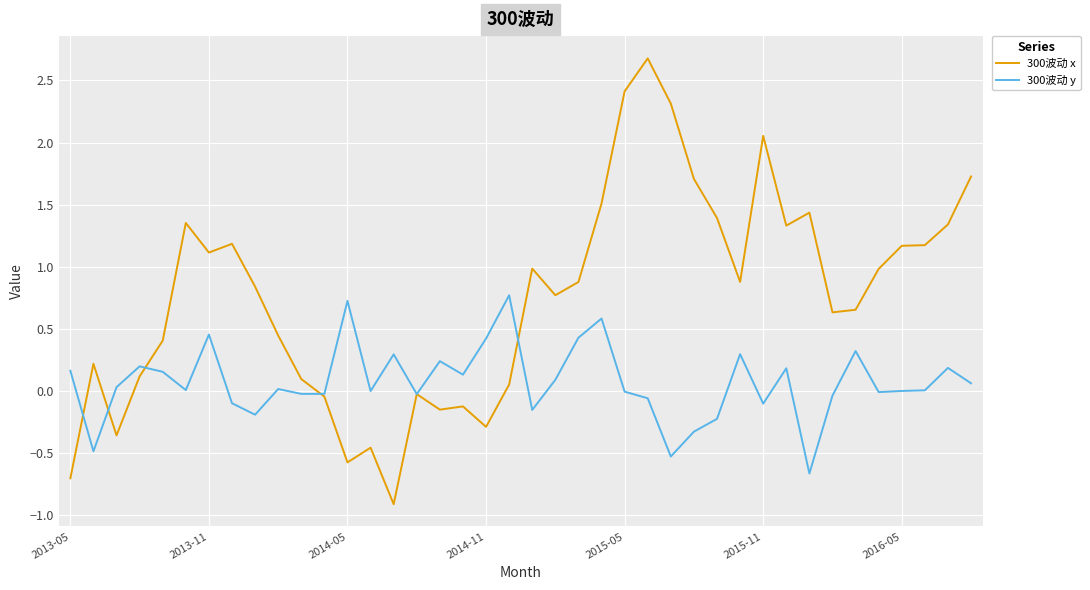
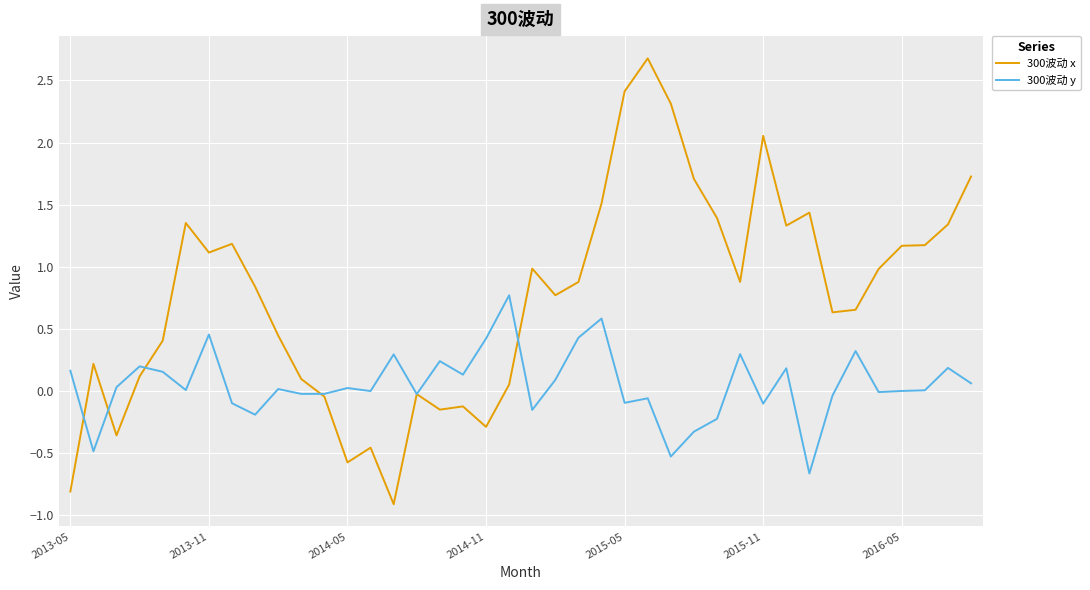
300波动 x, 2013-05: -0.70 -> -0.81
300波动 y, 2014-05: 0.73 -> 0.03
300波动 y, 2015-05: 0.00 -> -0.09
